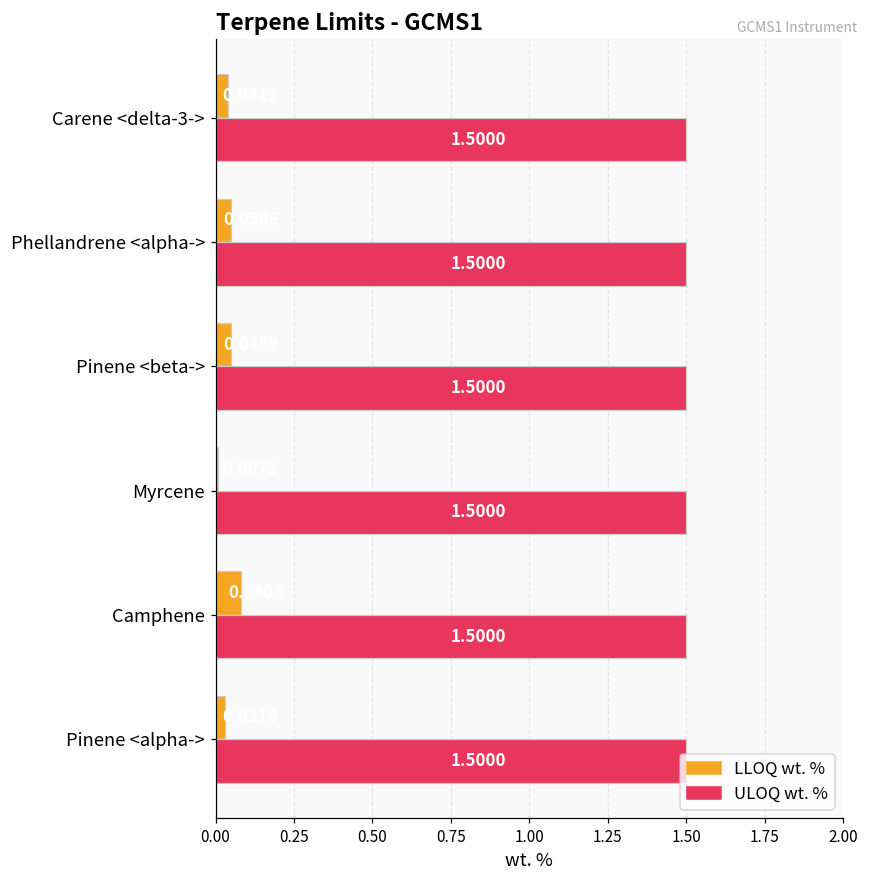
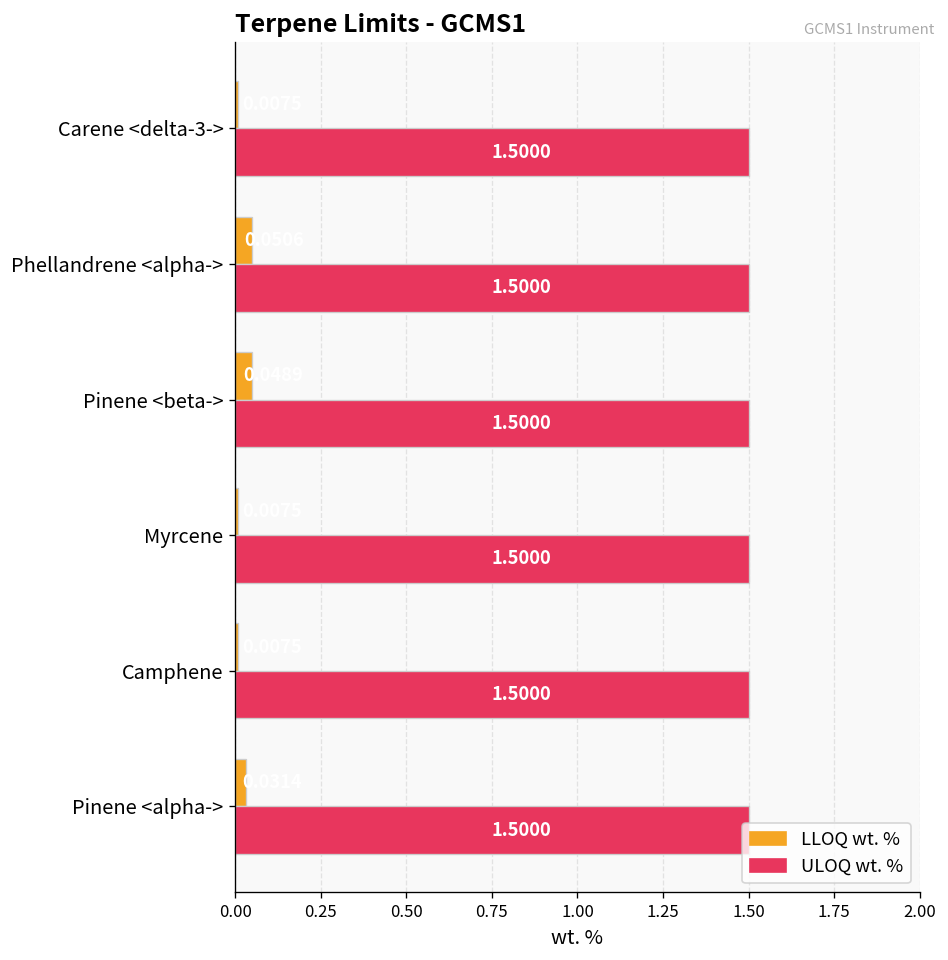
LLOQ wt. %, Carene <delta-3->: 0.04 -> 0.01
LLOQ wt. %, Camphene: 0.08 -> 0.01
